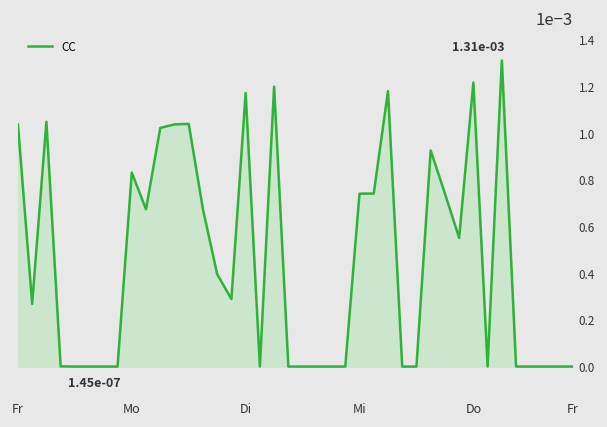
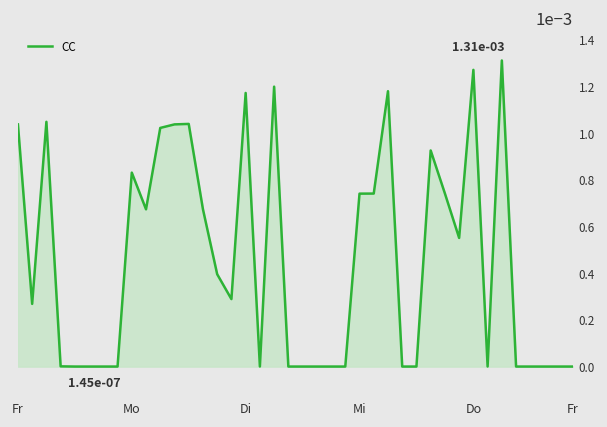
Do: 0.00122 -> 0.00127
